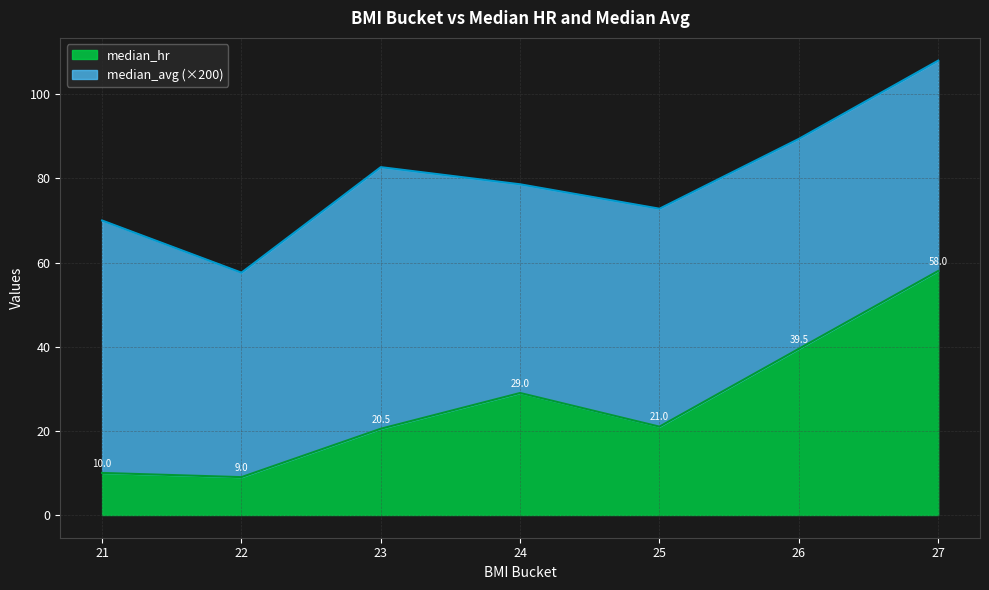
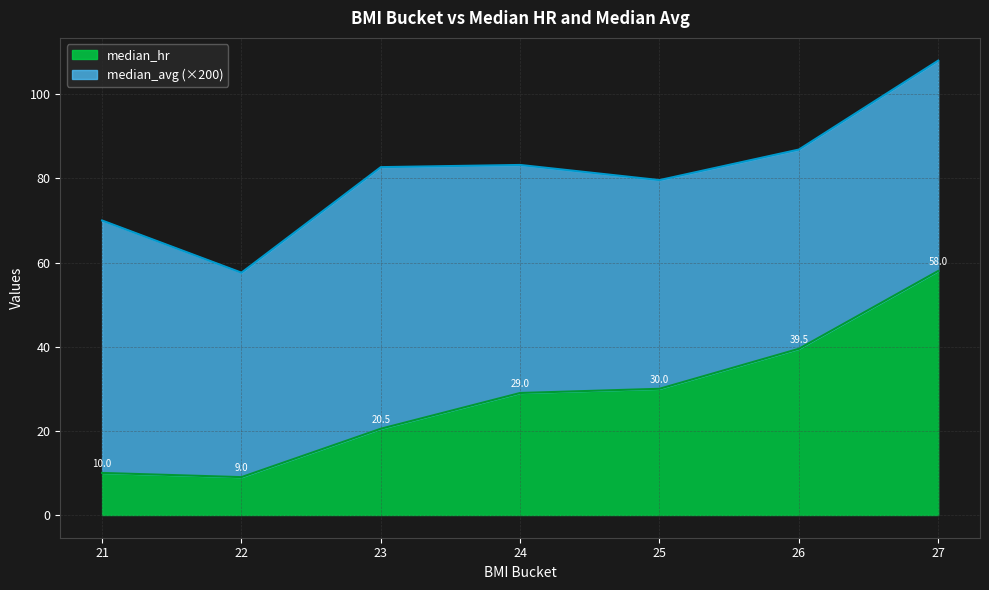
median_avg (×200), 24: 50 -> 54
median_hr, 25: 21.0 -> 30.0
median_avg (×200), 25: 52 -> 50
median_avg (×200), 26: 50 -> 47
